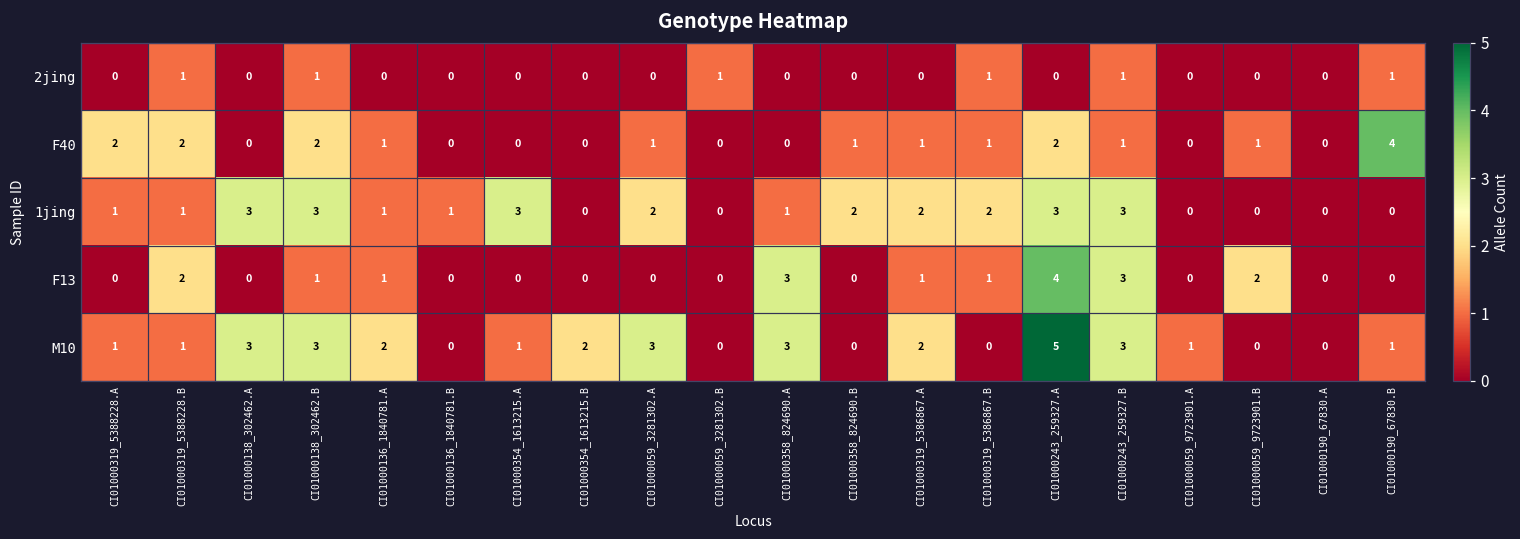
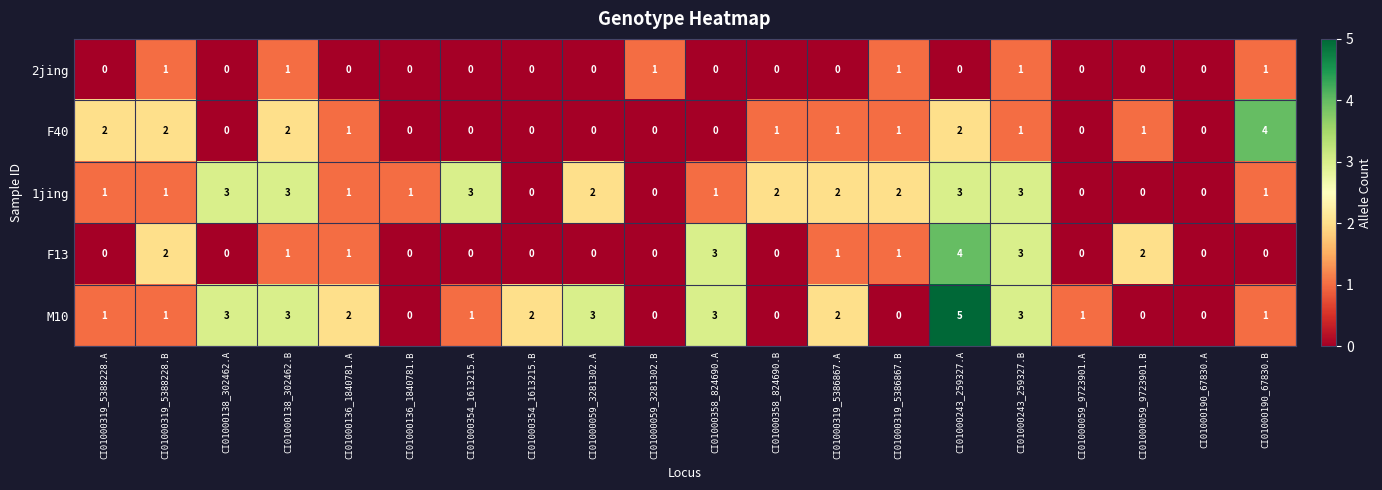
F40, CI01000059_3281302.A: 1 -> 0
1jing, CI01000190_67830.B: 0 -> 1
